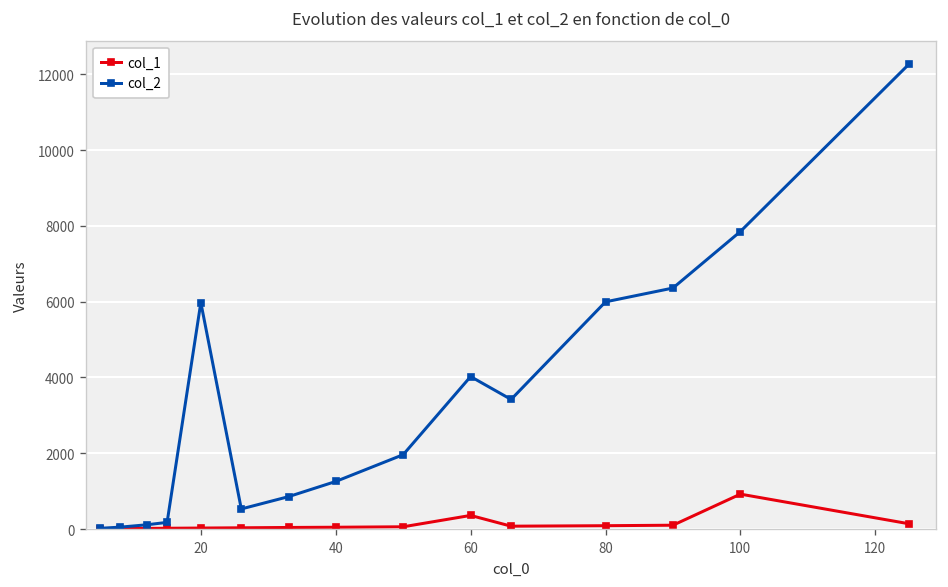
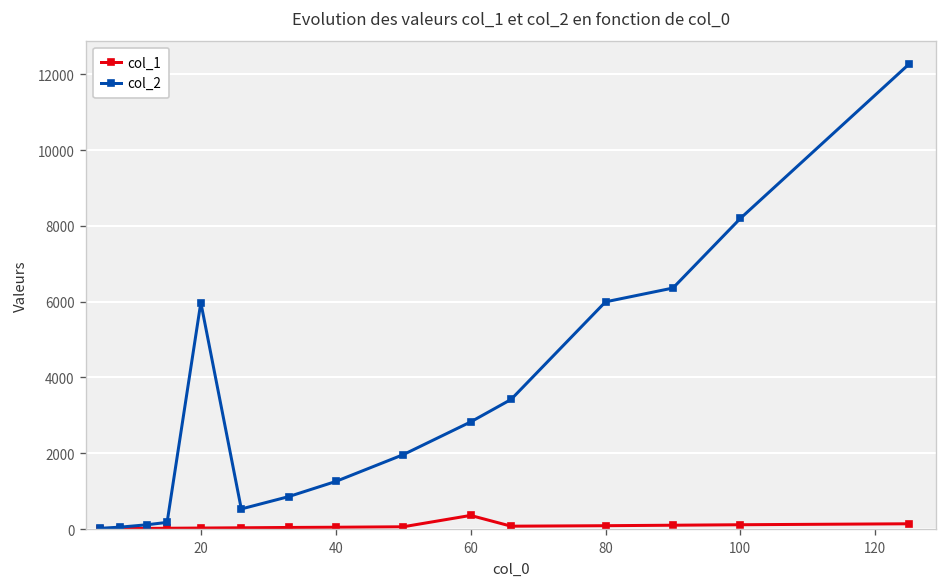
col_2, 60: 4000 -> 2800
col_1, 100: 900 -> 100
col_2, 100: 7900 -> 8200
